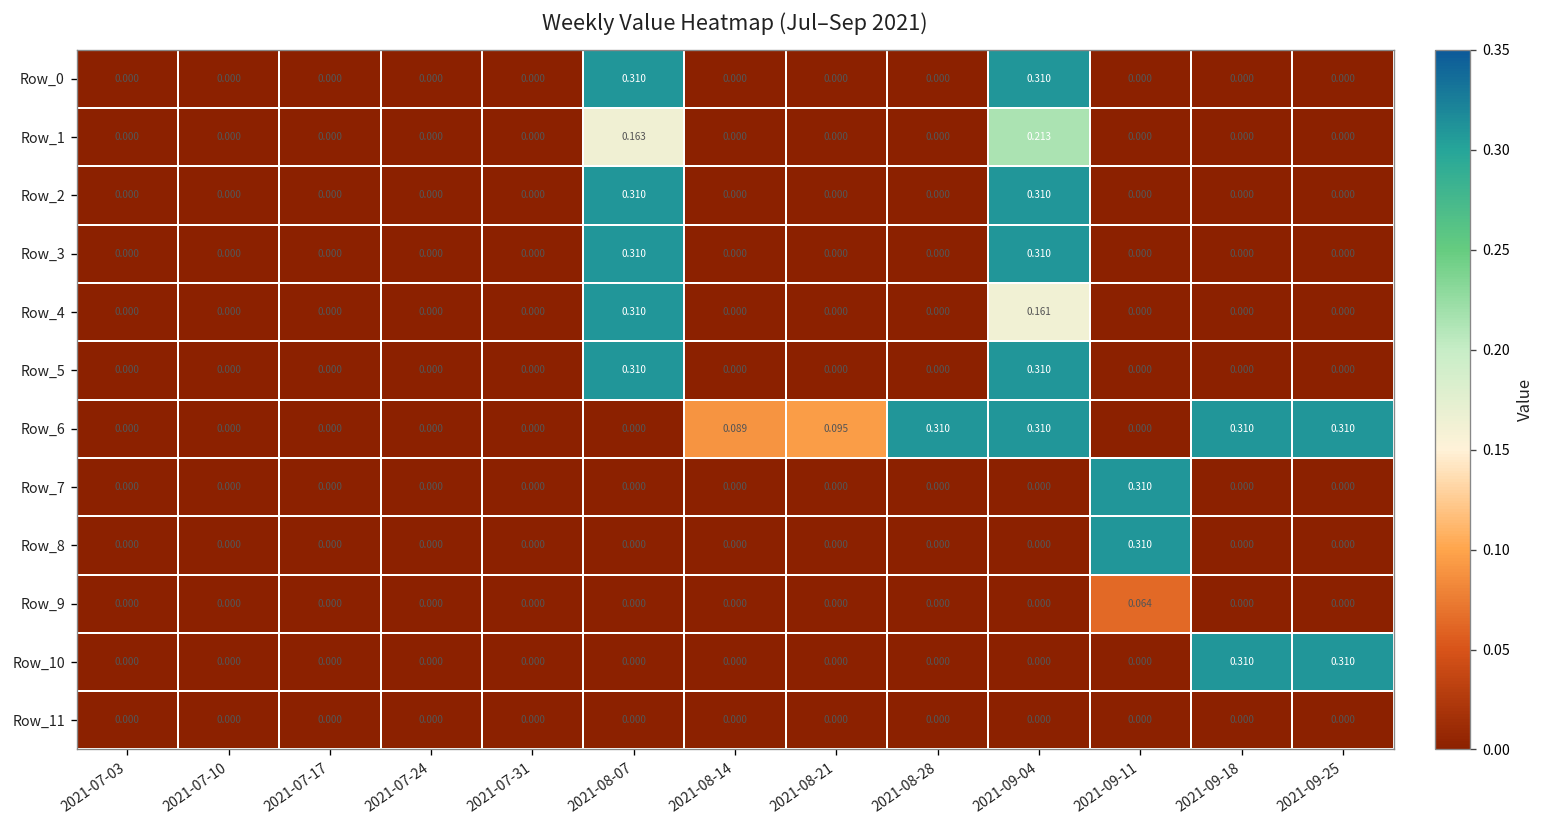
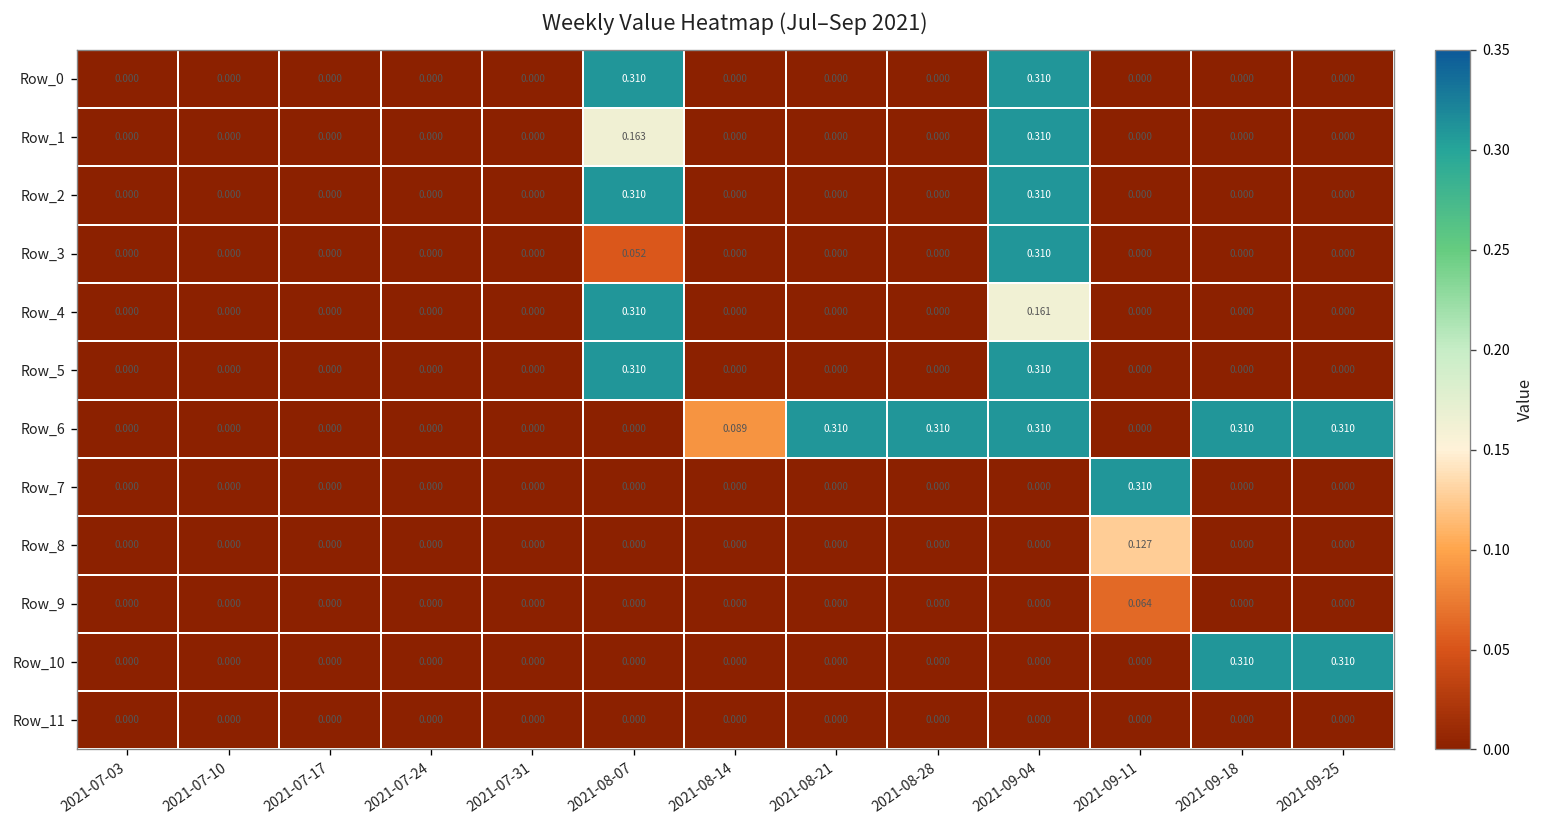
Row_1, 2021-09-04: 0.213 -> 0.310
Row_3, 2021-08-07: 0.310 -> 0.052
Row_6, 2021-08-21: 0.095 -> 0.310
Row_8, 2021-09-11: 0.310 -> 0.127
